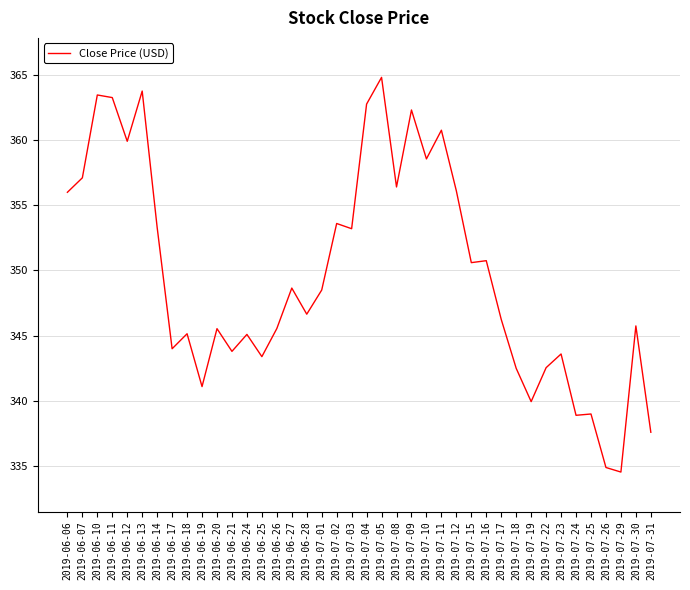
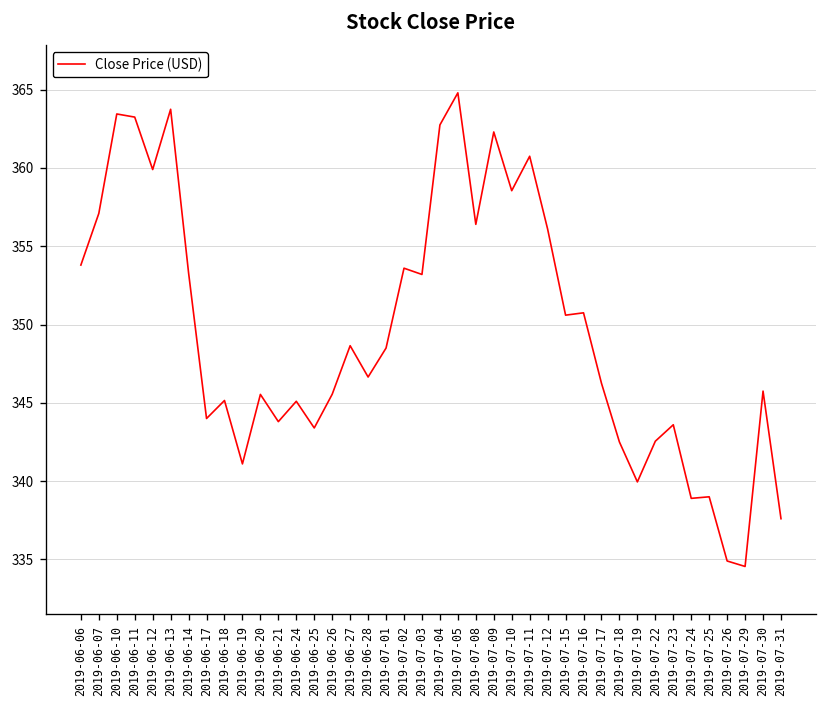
2019-06-06: 356.0 -> 353.8
